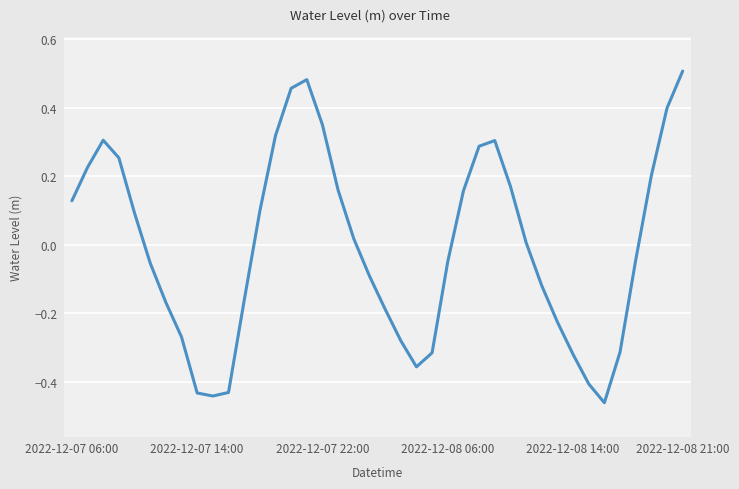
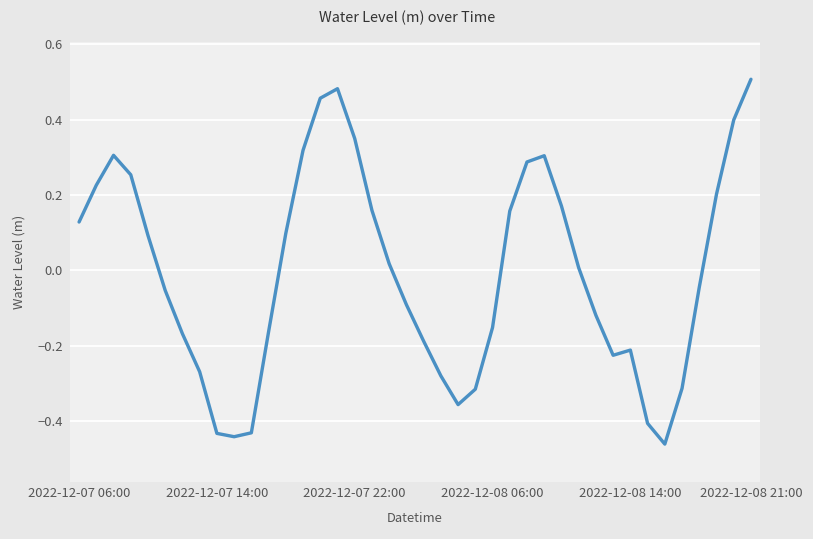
2022-12-08 06:00: -0.05 -> -0.15
2022-12-08 14:00: -0.32 -> -0.21
